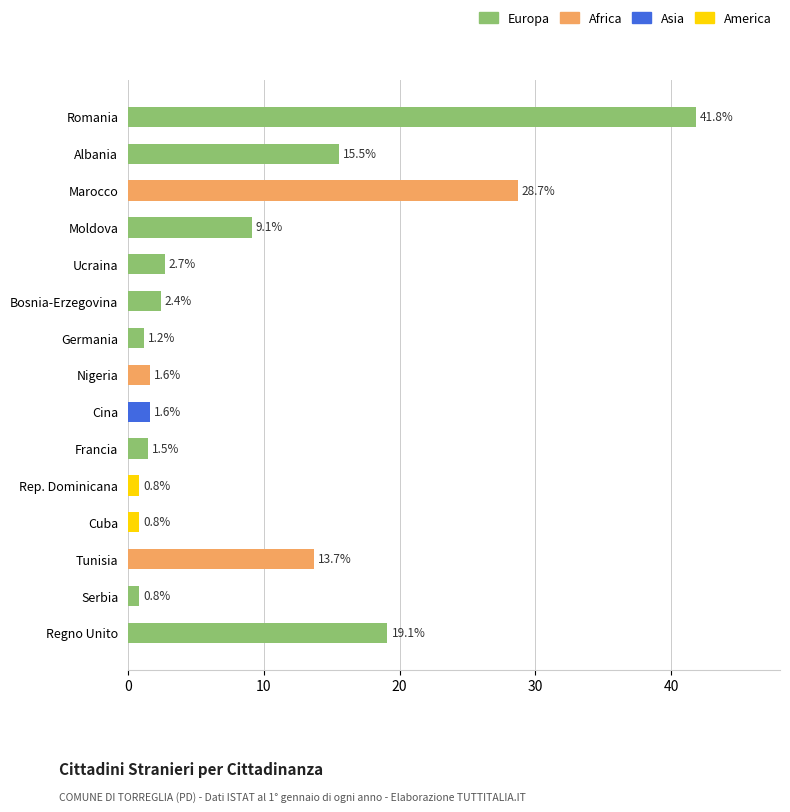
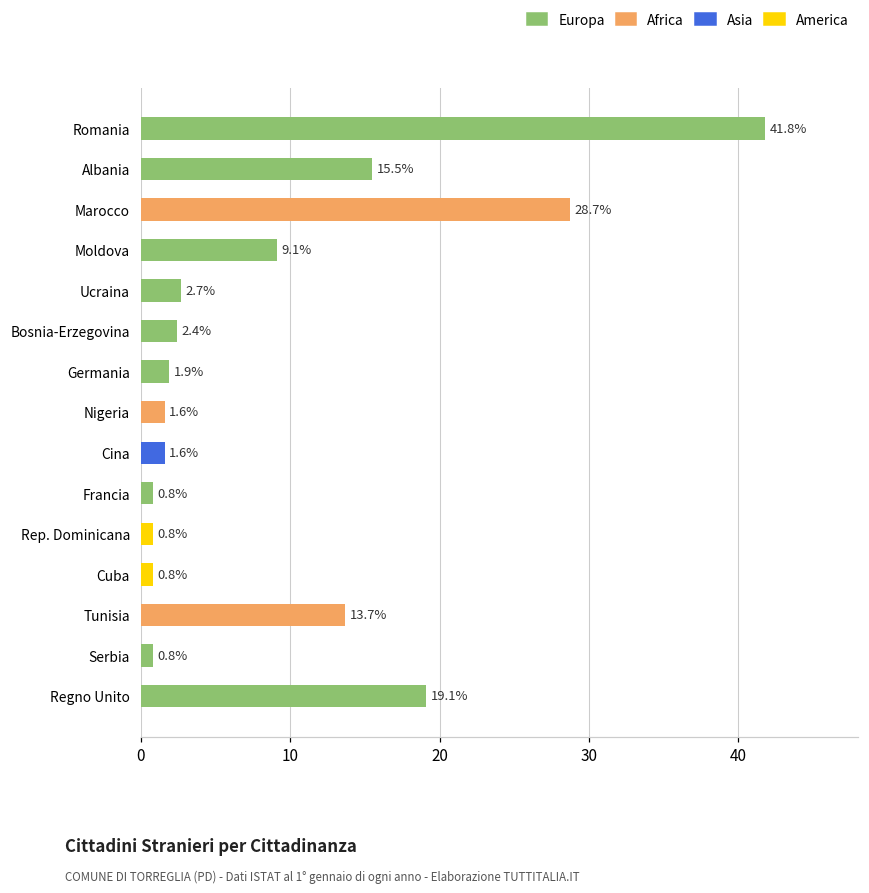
Germania: 1.2% -> 1.9%
Francia: 1.5% -> 0.8%
